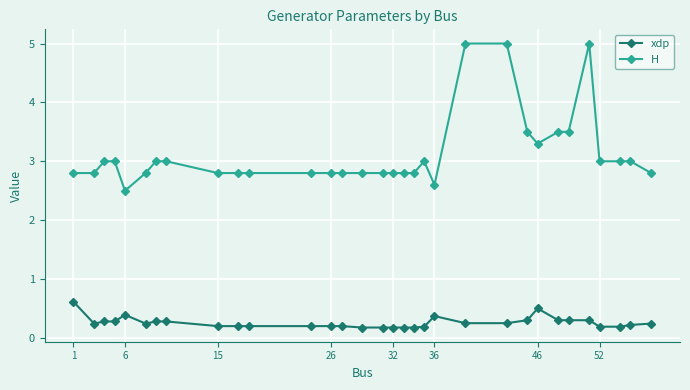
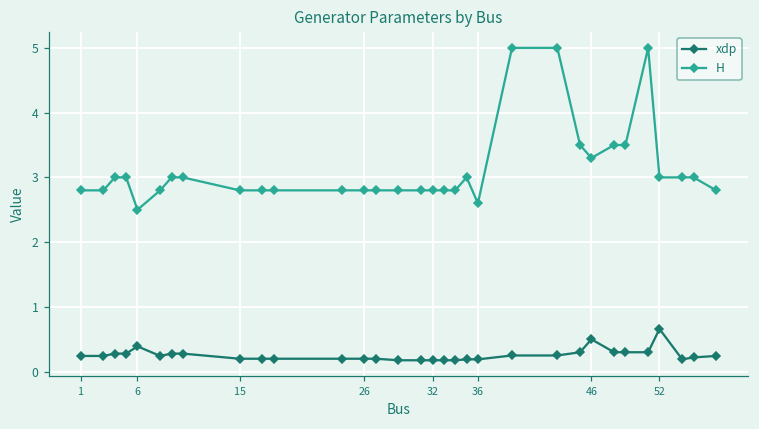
xdp, 1: 0.6 -> 0.2
xdp, 36: 0.4 -> 0.2
xdp, 52: 0.2 -> 0.7
